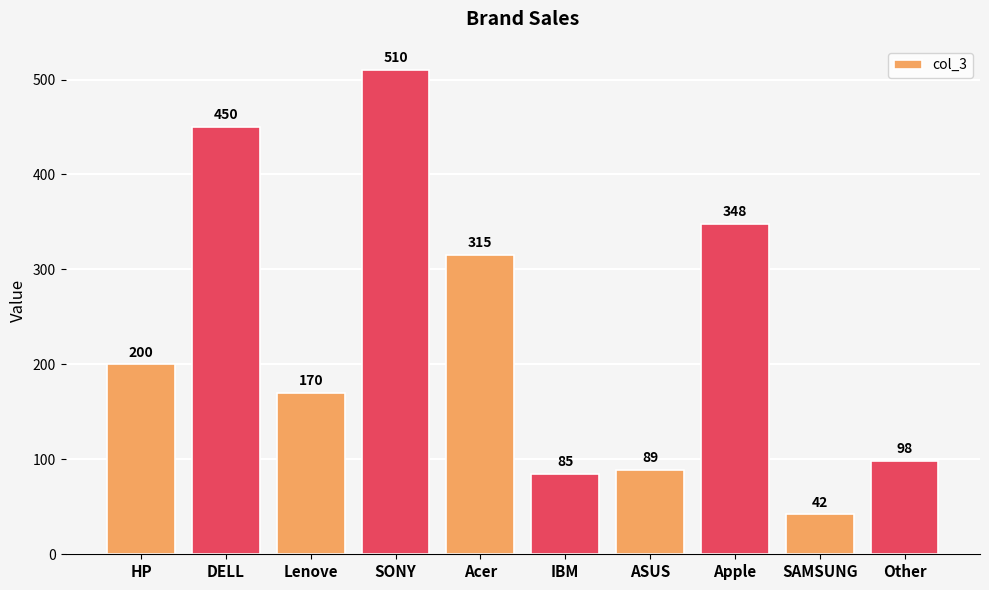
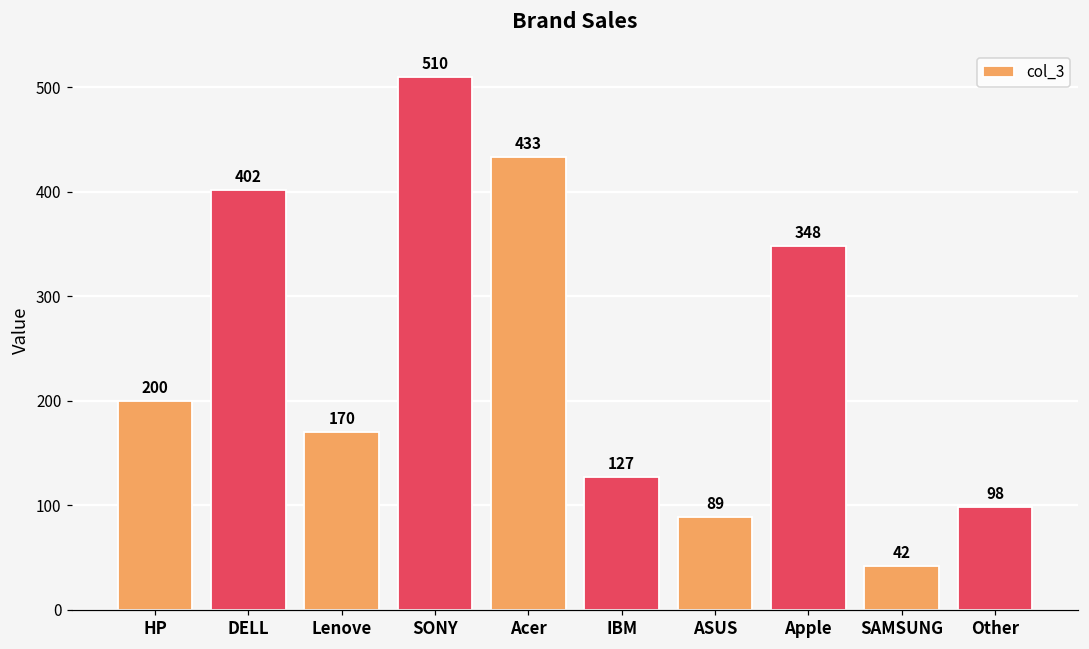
DELL: 450 -> 402
Acer: 315 -> 433
IBM: 85 -> 127
